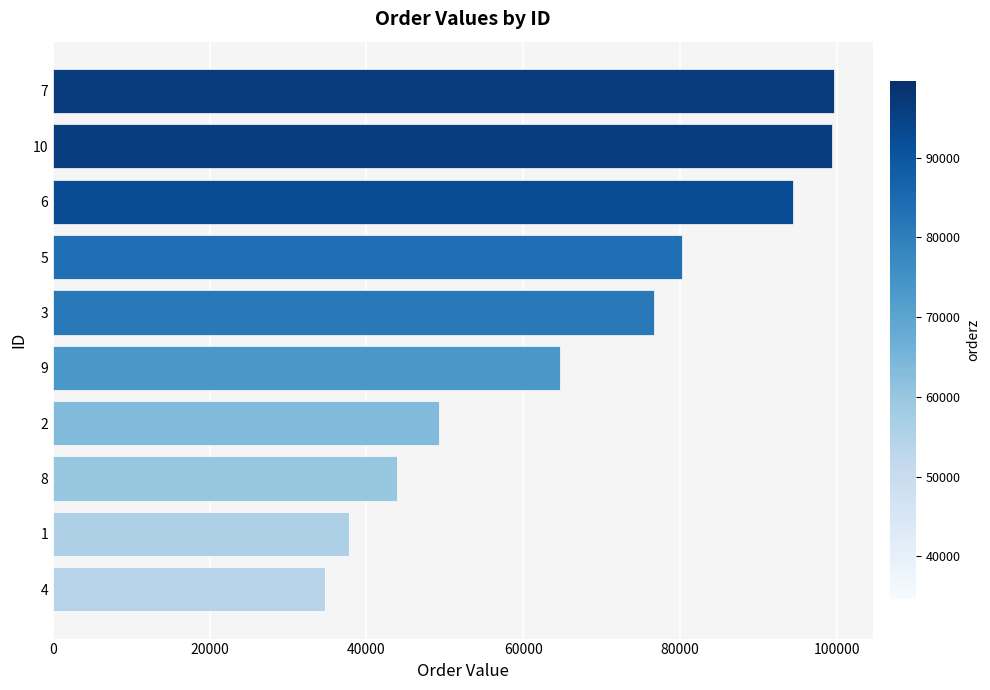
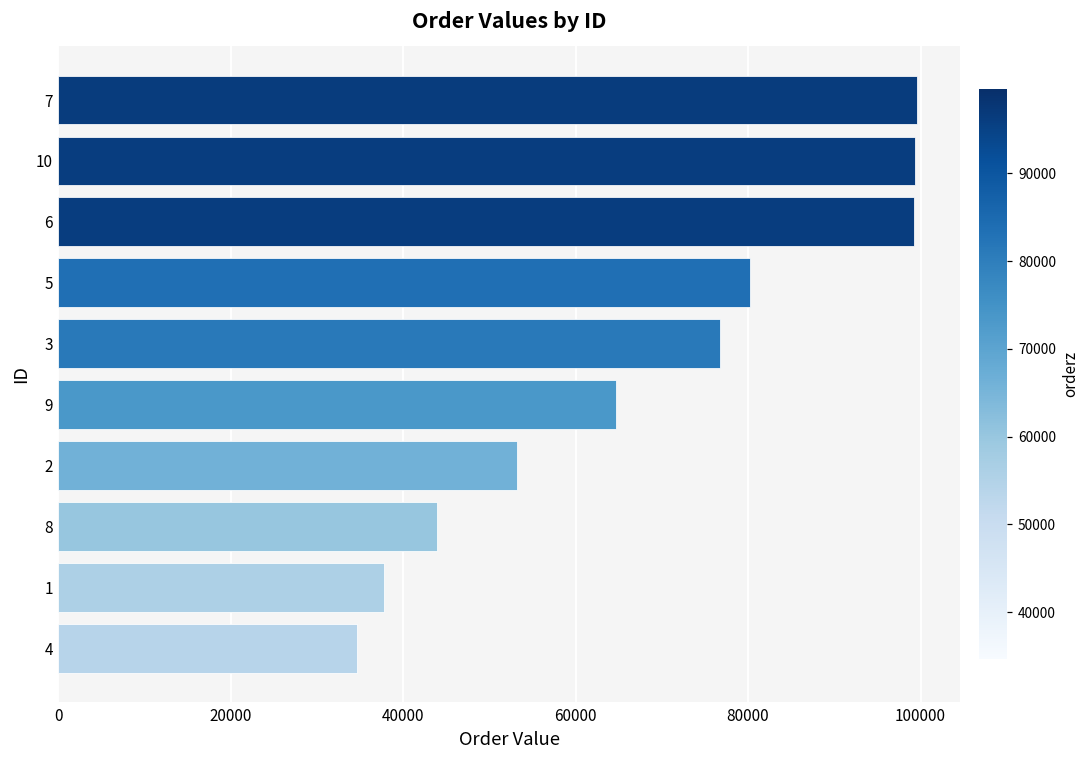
6: 94000 -> 99000
2: 49000 -> 53000
